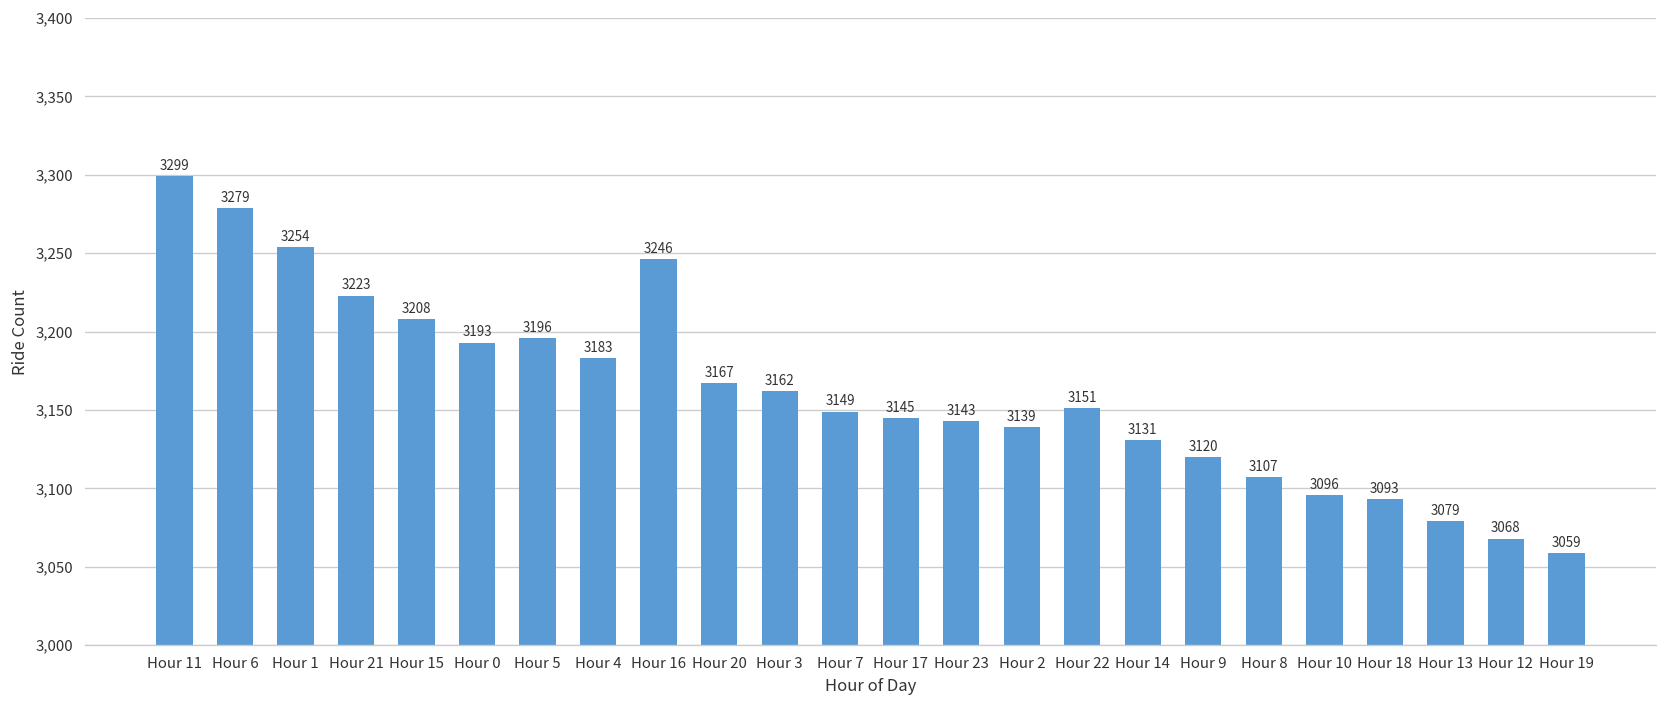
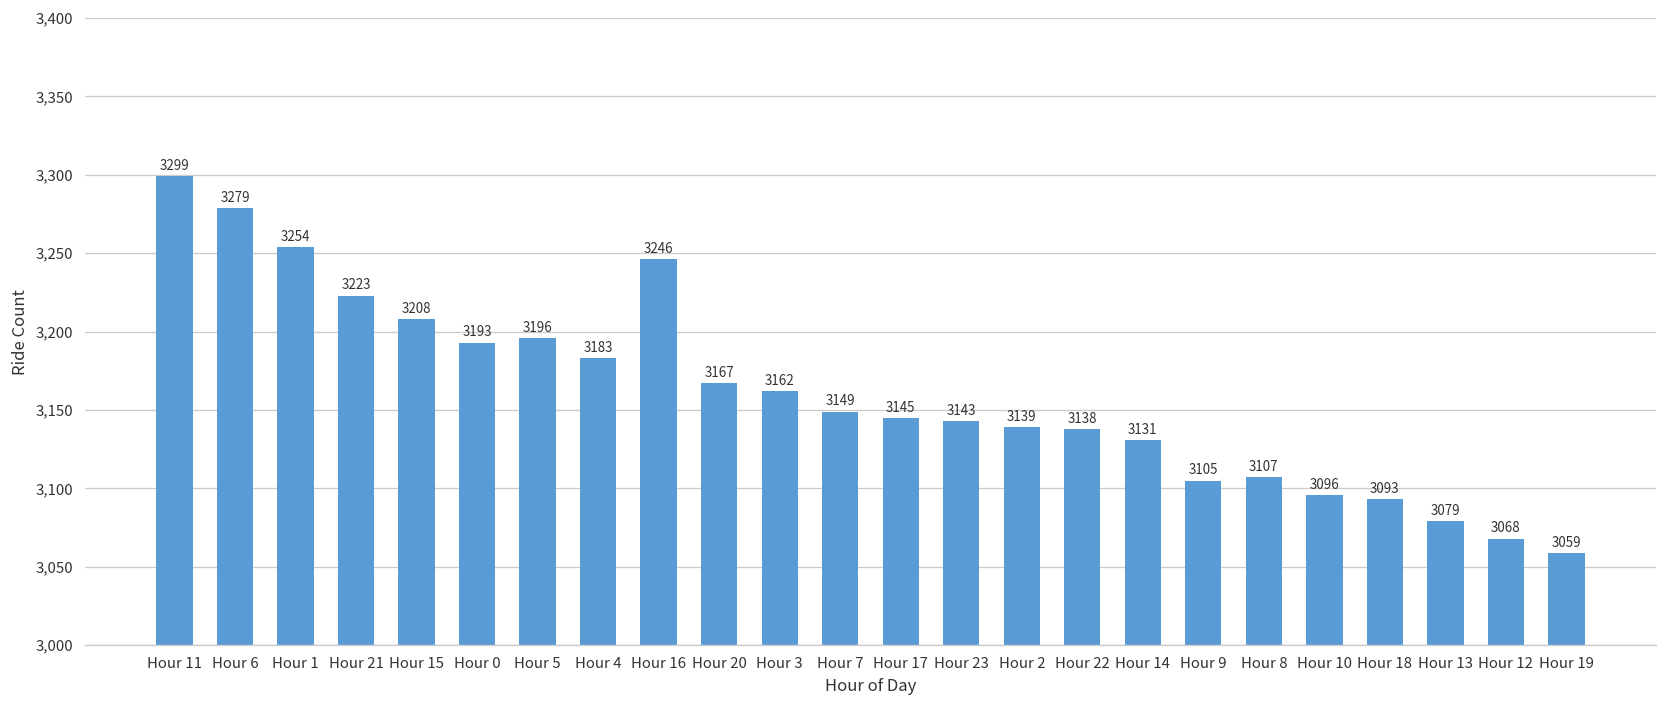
Hour 22: 3151 -> 3138
Hour 9: 3120 -> 3105
